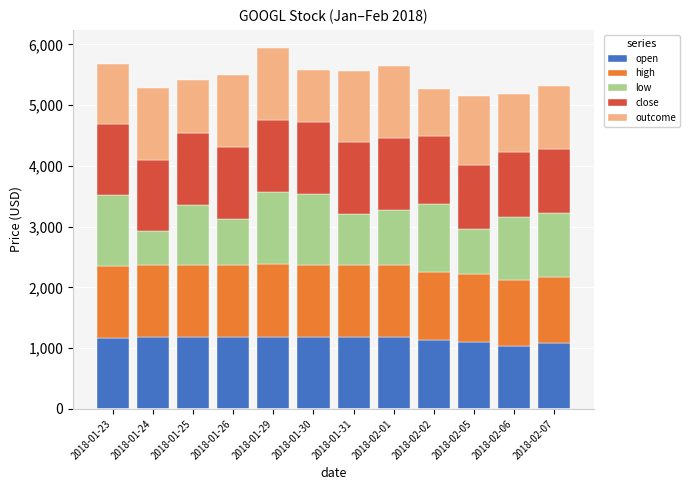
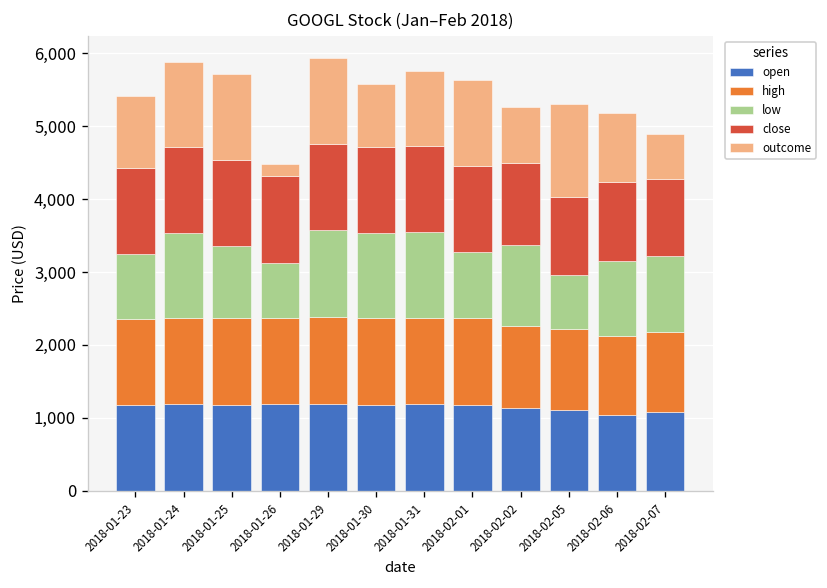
low, 2018-01-23: 1,200 -> 900
low, 2018-01-24: 600 -> 1,200
outcome, 2018-01-25: 900 -> 1,200
outcome, 2018-01-26: 1,200 -> 200
low, 2018-01-31: 800 -> 1,200
outcome, 2018-01-31: 1,200 -> 1,000
outcome, 2018-02-05: 1,100 -> 1,300
outcome, 2018-02-07: 1,000 -> 600
